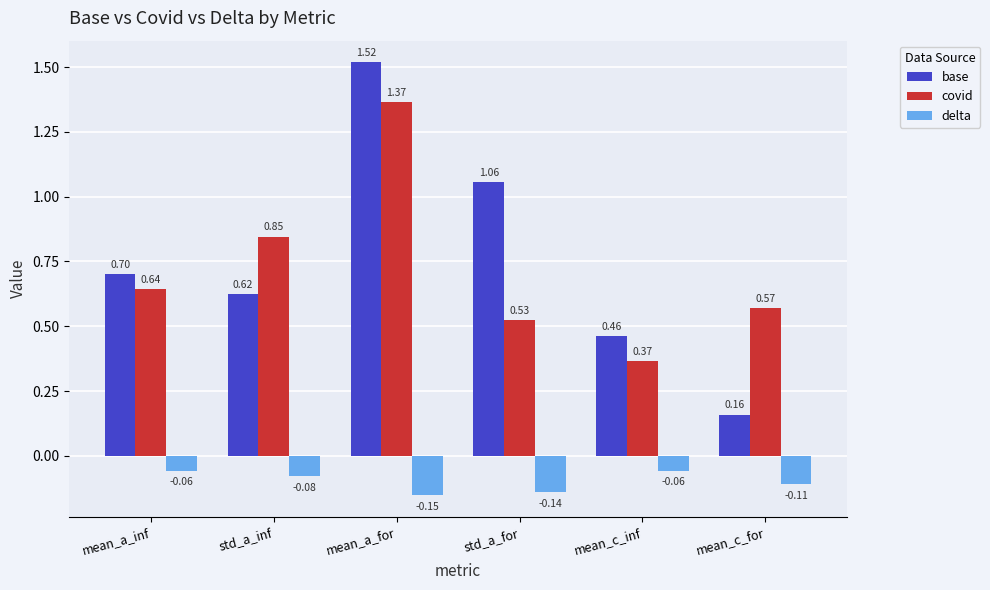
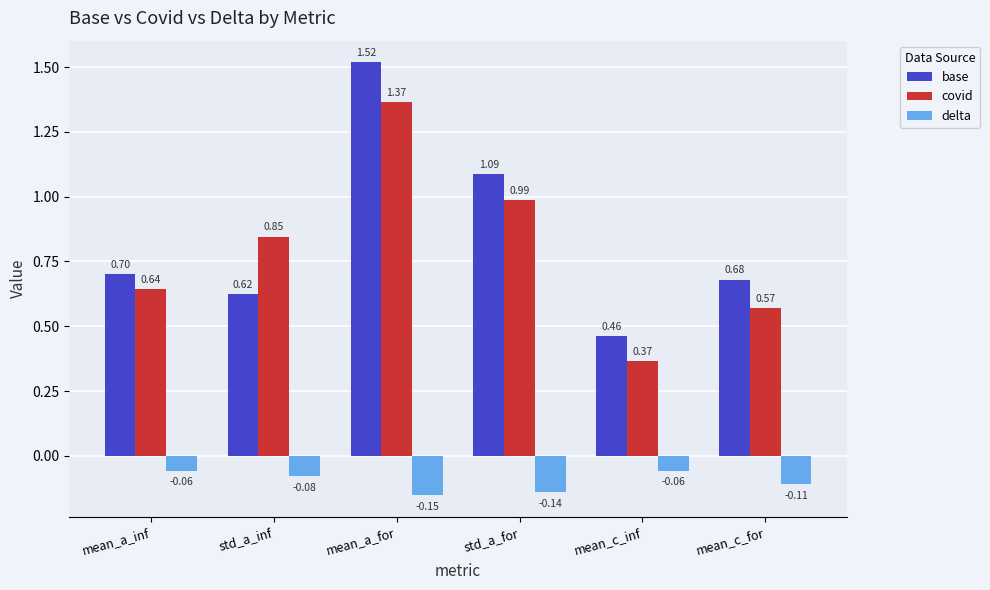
base, std_a_for: 1.06 -> 1.09
covid, std_a_for: 0.53 -> 0.99
base, mean_c_for: 0.16 -> 0.68
